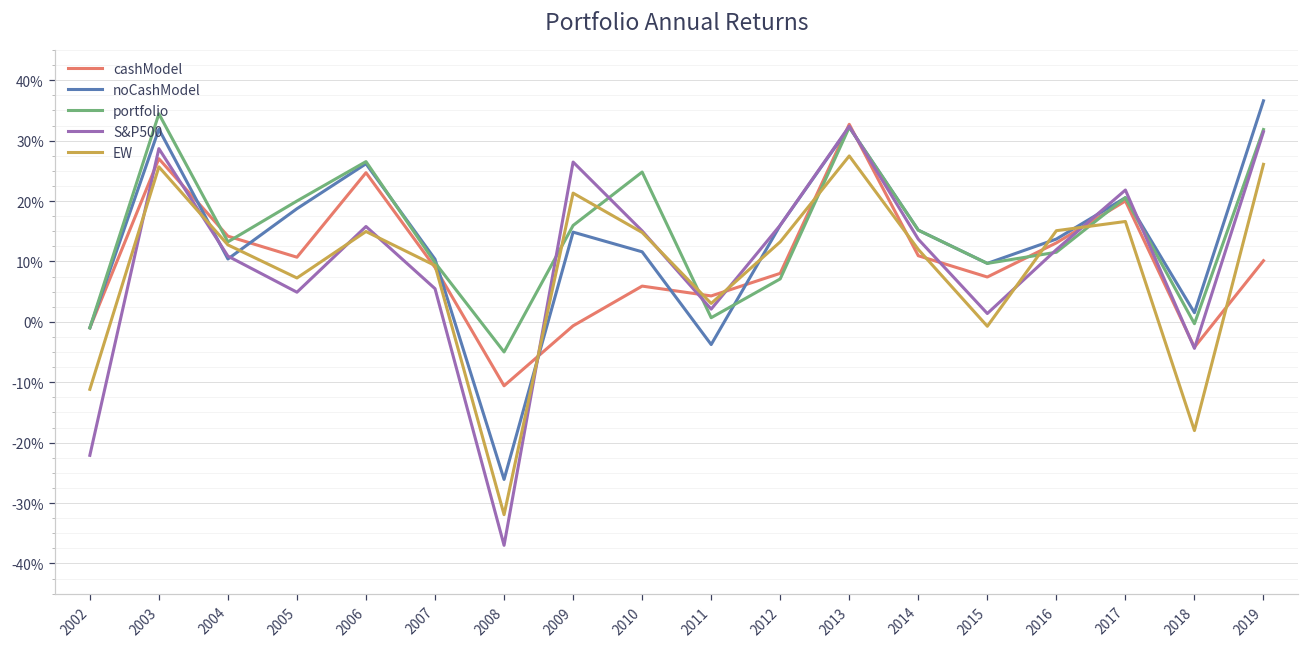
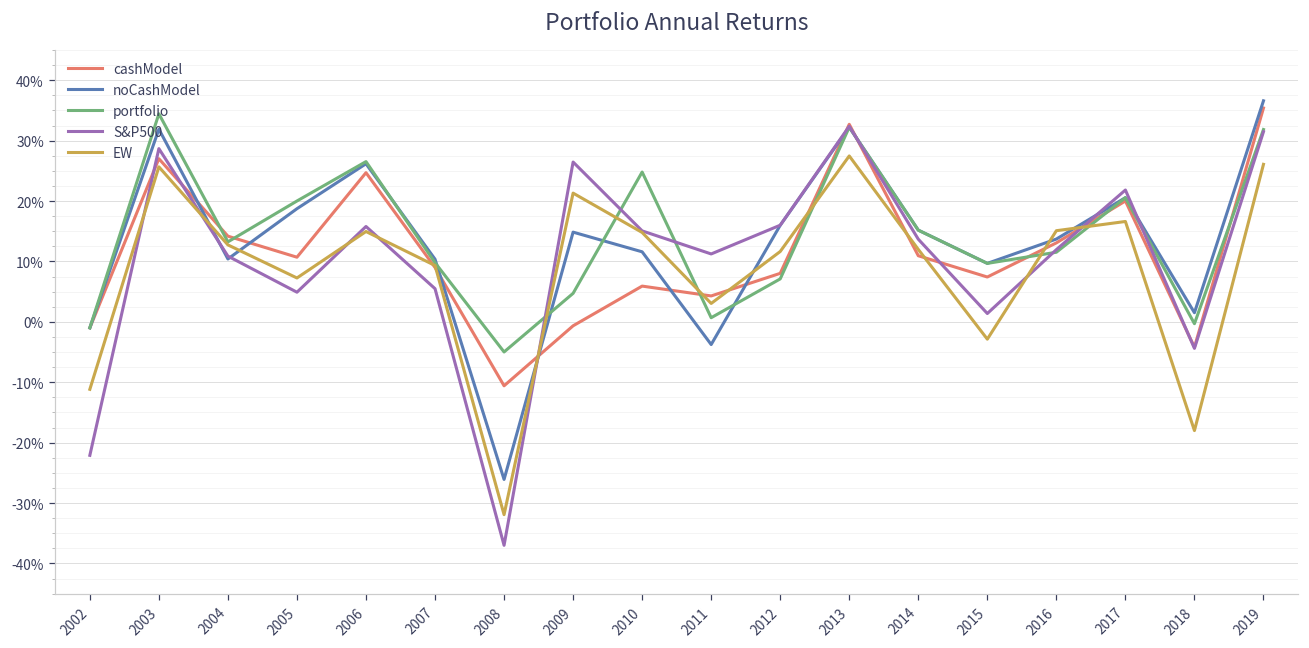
portfolio, 2009: 16% -> 5%
S&P500, 2011: 2% -> 11%
EW, 2012: 13% -> 12%
EW, 2015: -1% -> -3%
cashModel, 2019: 10% -> 35%
